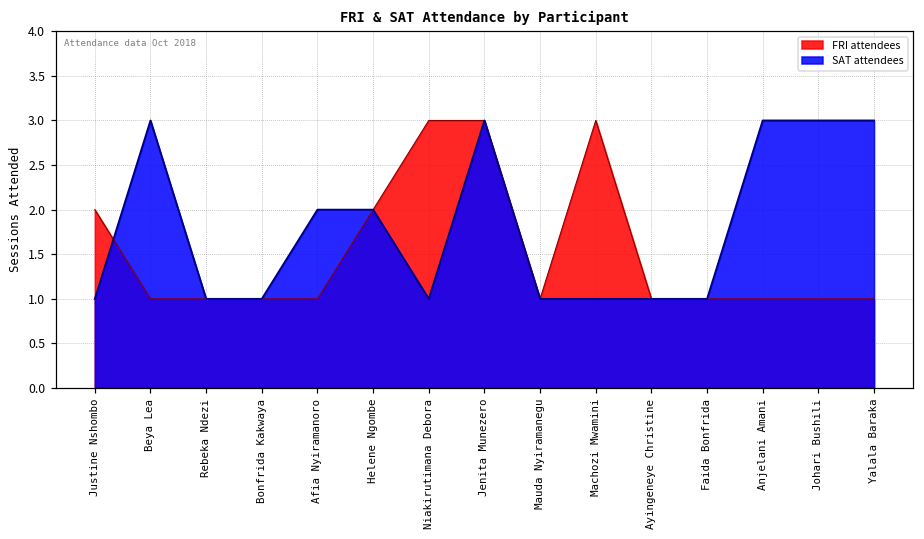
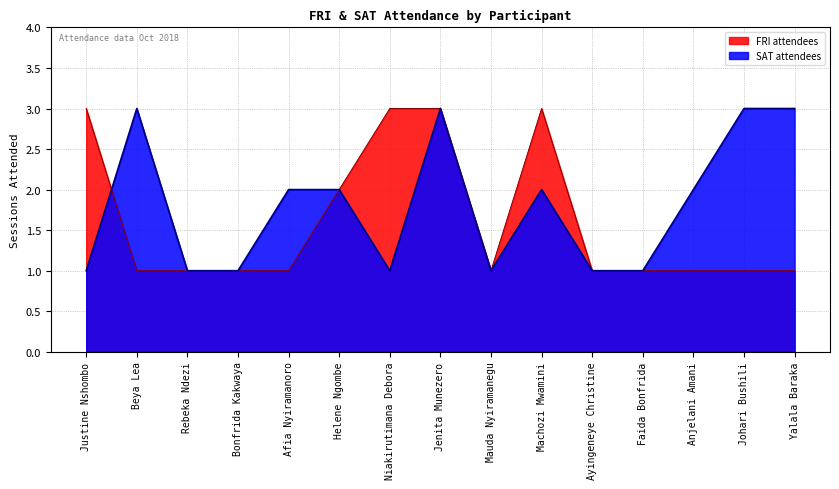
FRI attendees, Justine Nshombo: 2 -> 3
SAT attendees, Machozi Mwamini: 1 -> 2
SAT attendees, Anjelani Amani: 3 -> 2
